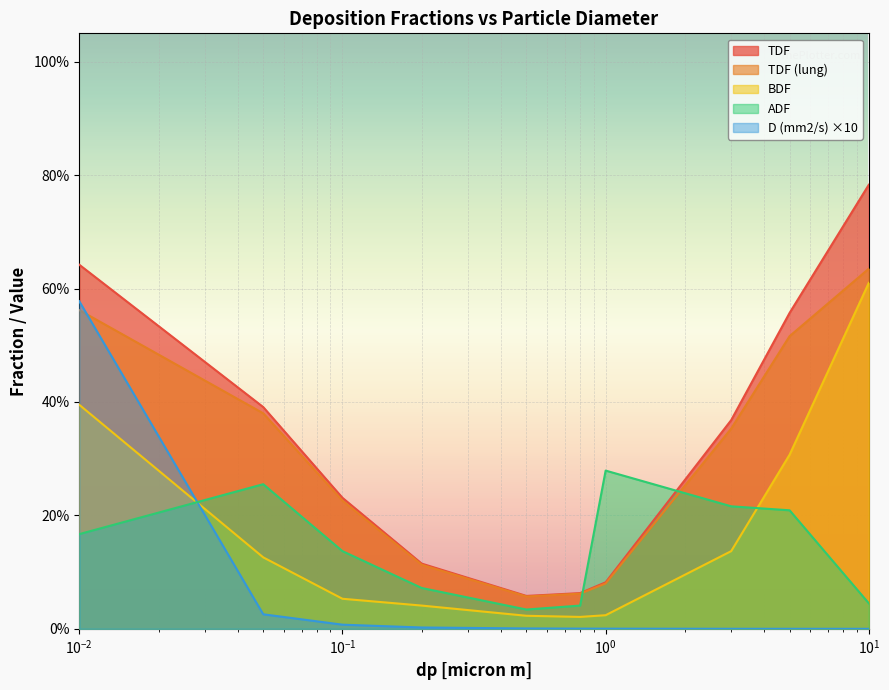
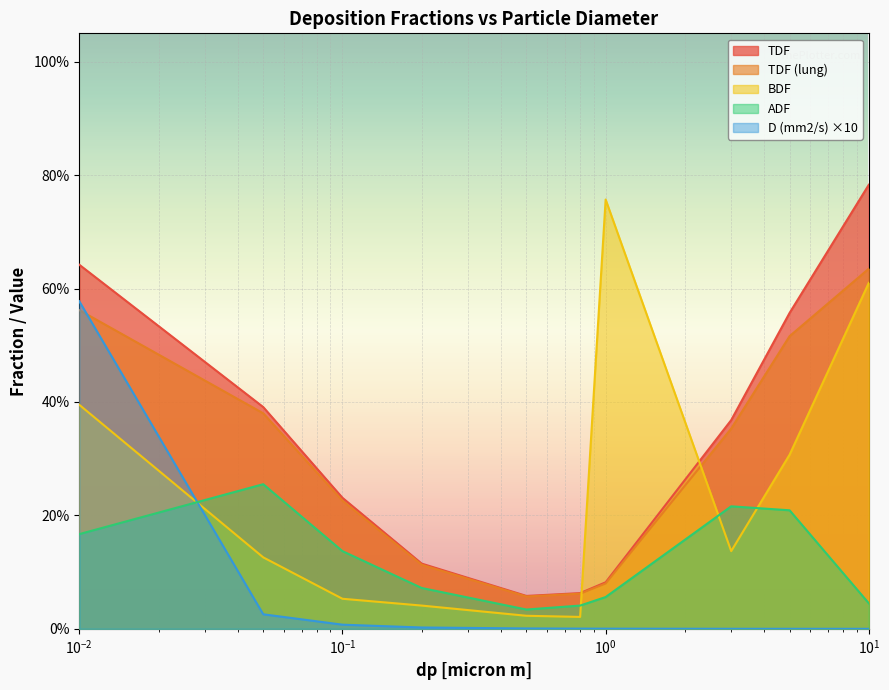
BDF, 10^0: 2% -> 76%
ADF, 10^0: 28% -> 6%
